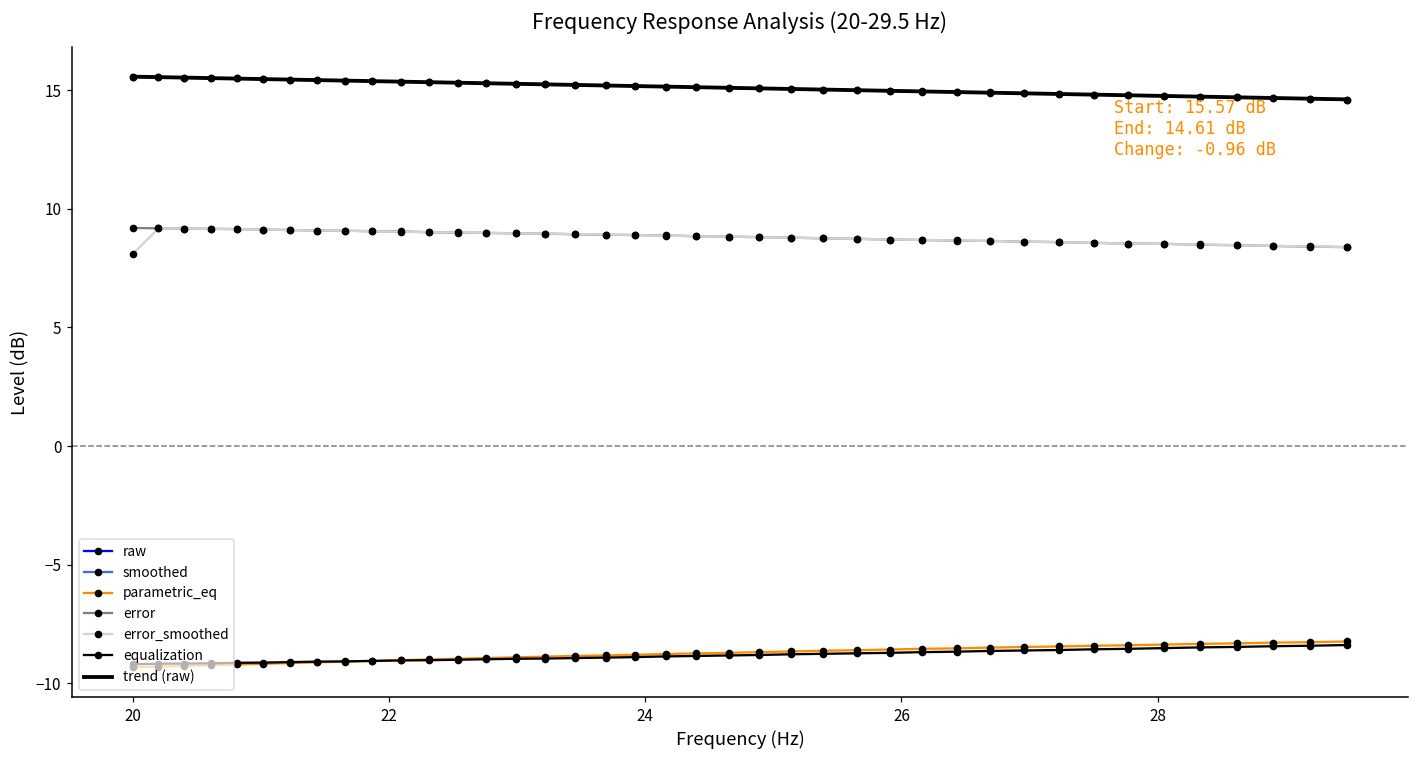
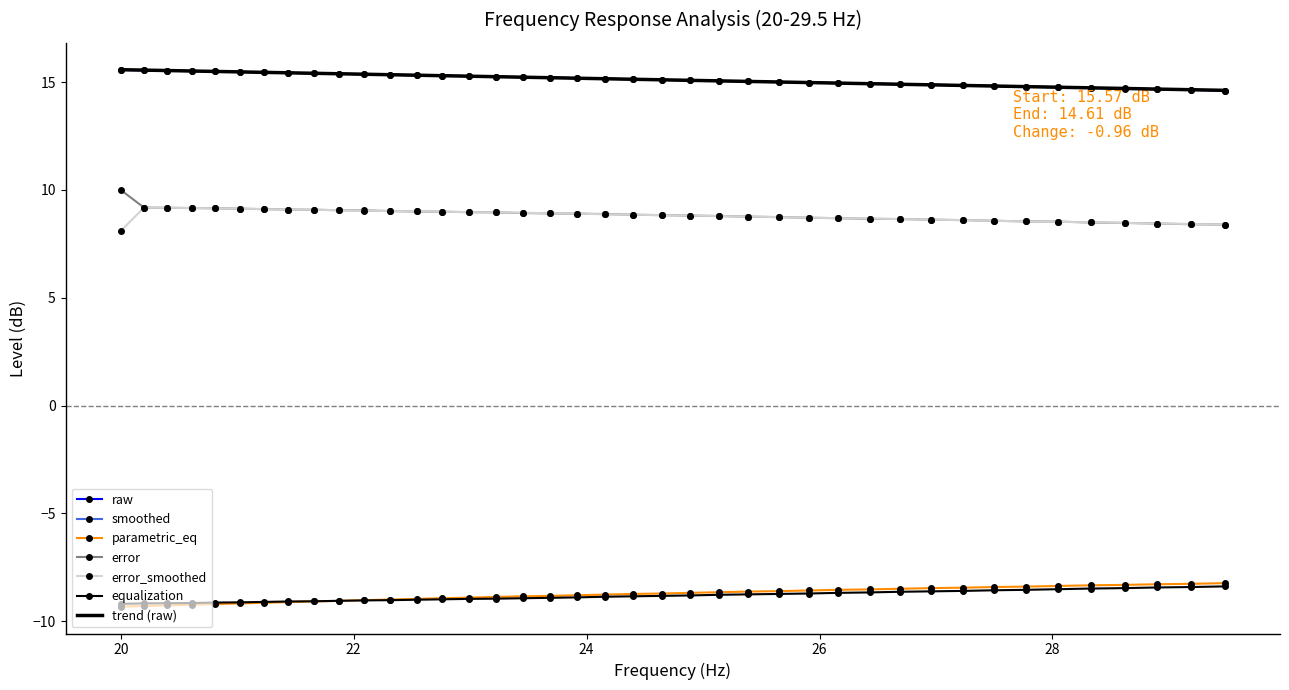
error, 20: 9.2 -> 10.0
